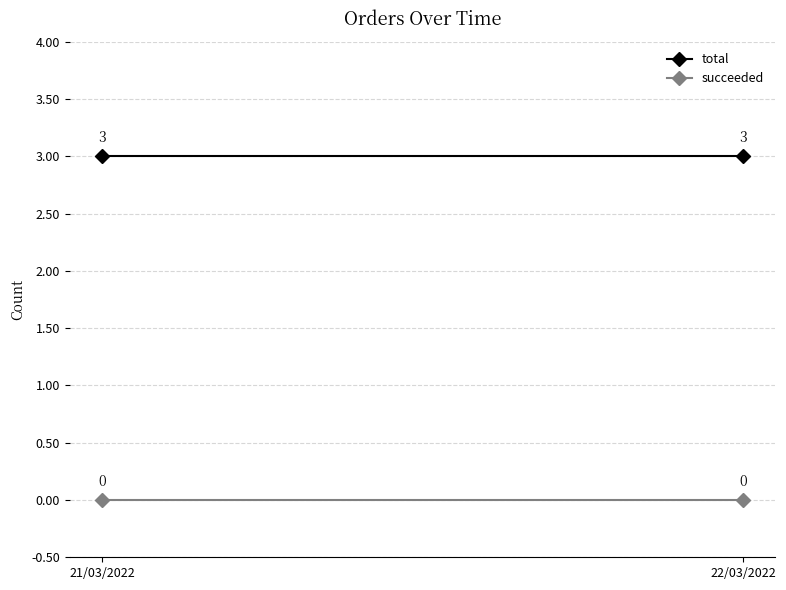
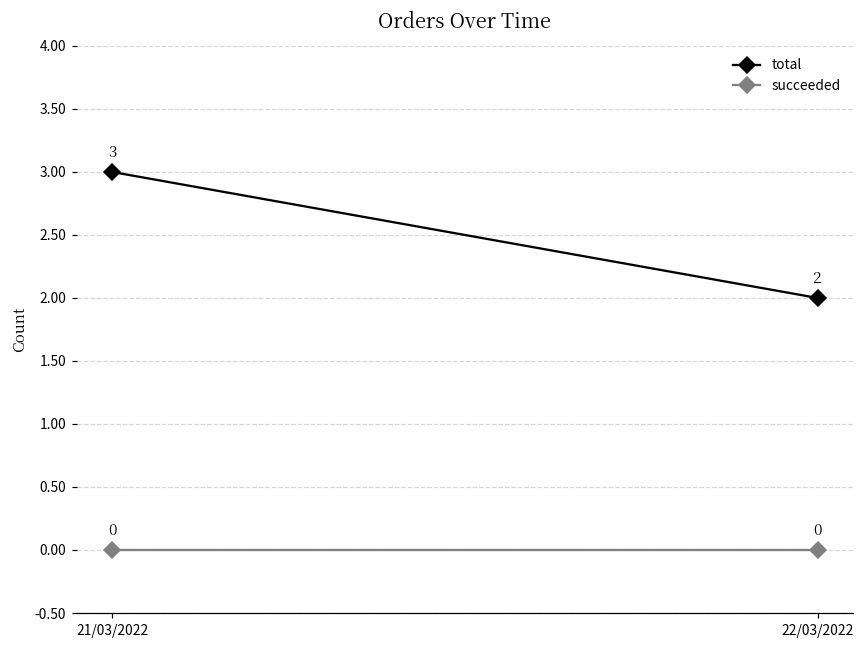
total, 22/03/2022: 3 -> 2
